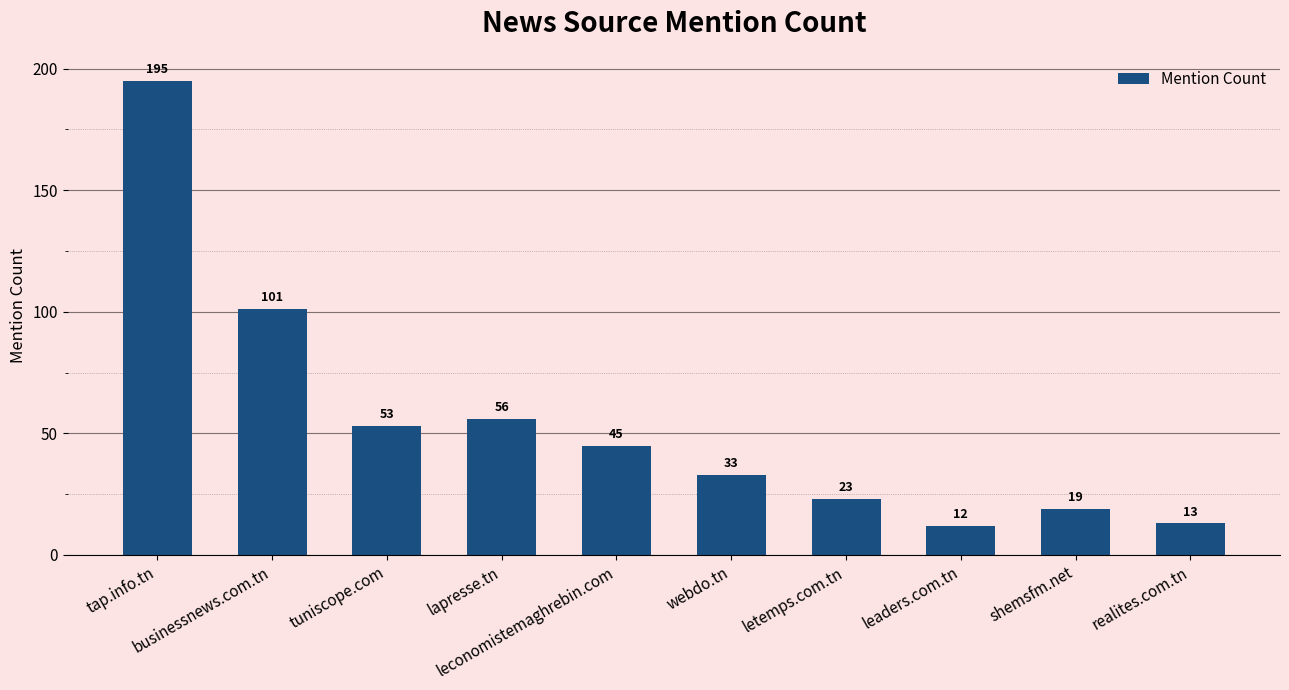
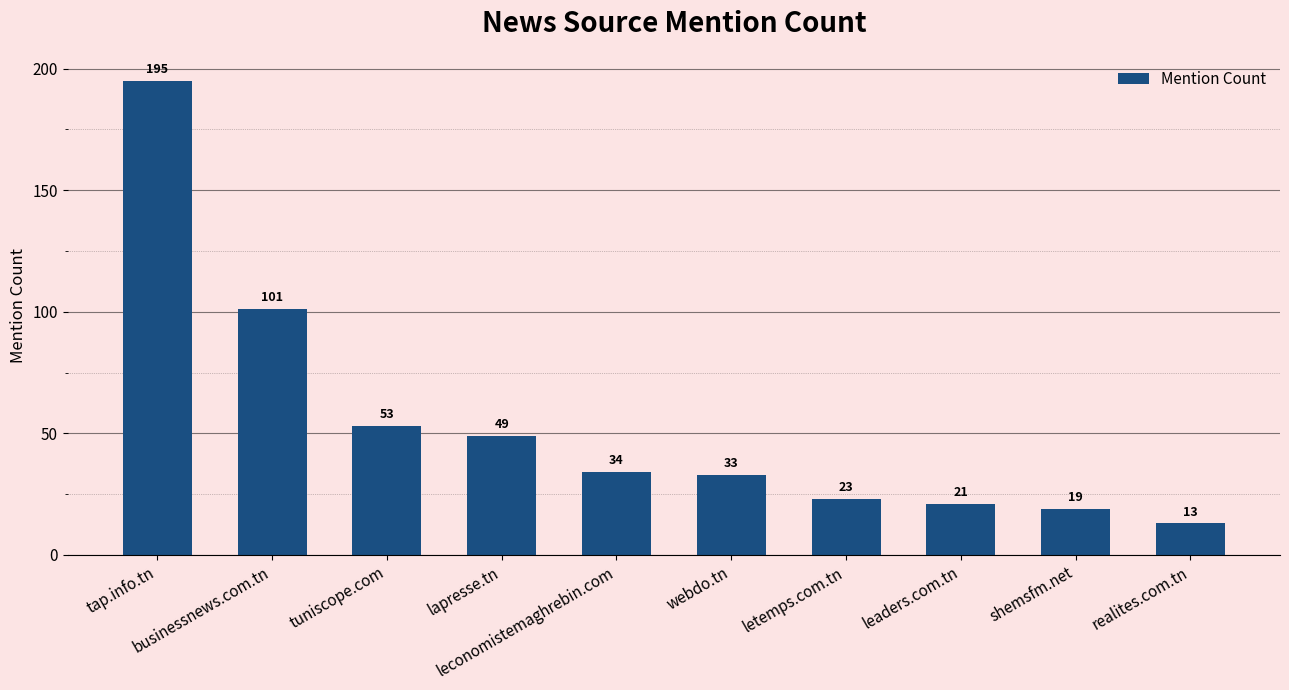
lapresse.tn: 56 -> 49
leconomistemaghrebin.com: 45 -> 34
leaders.com.tn: 12 -> 21
